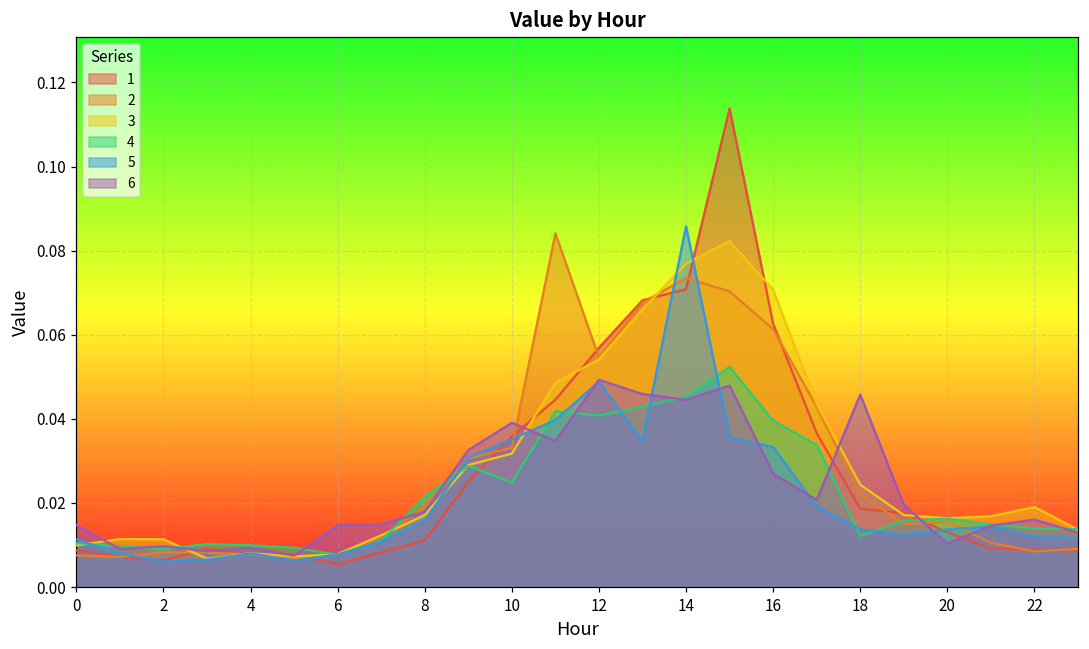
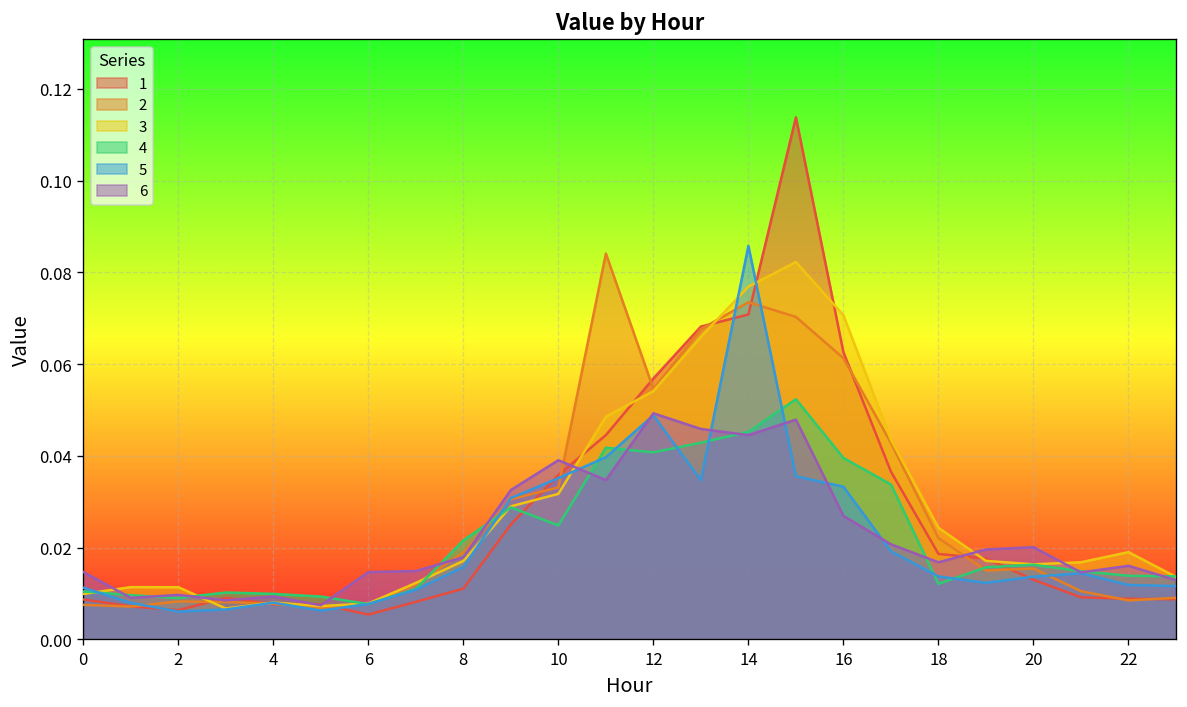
6, 18: 0.046 -> 0.017
6, 20: 0.010 -> 0.020
